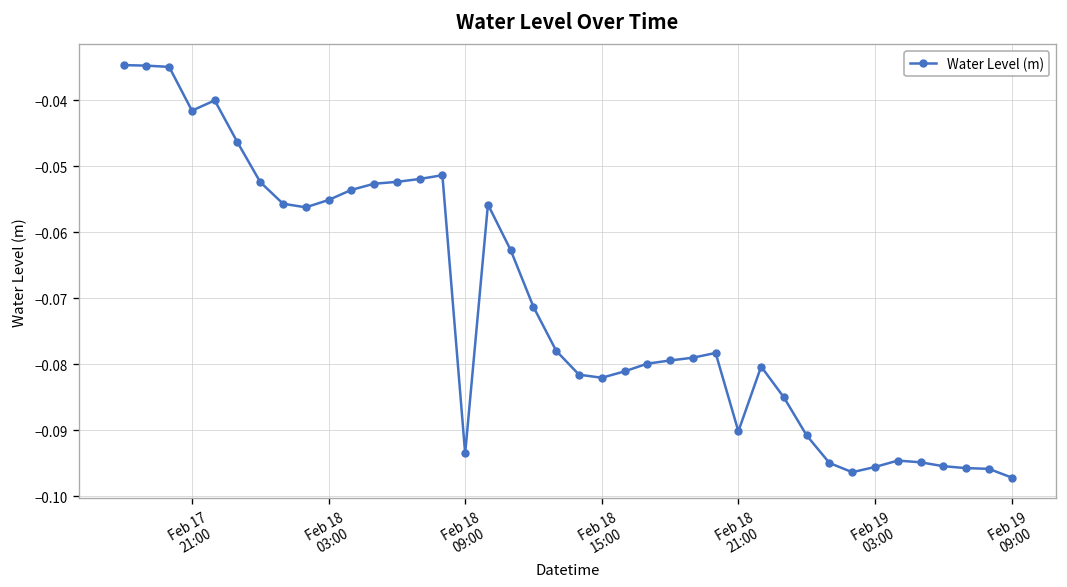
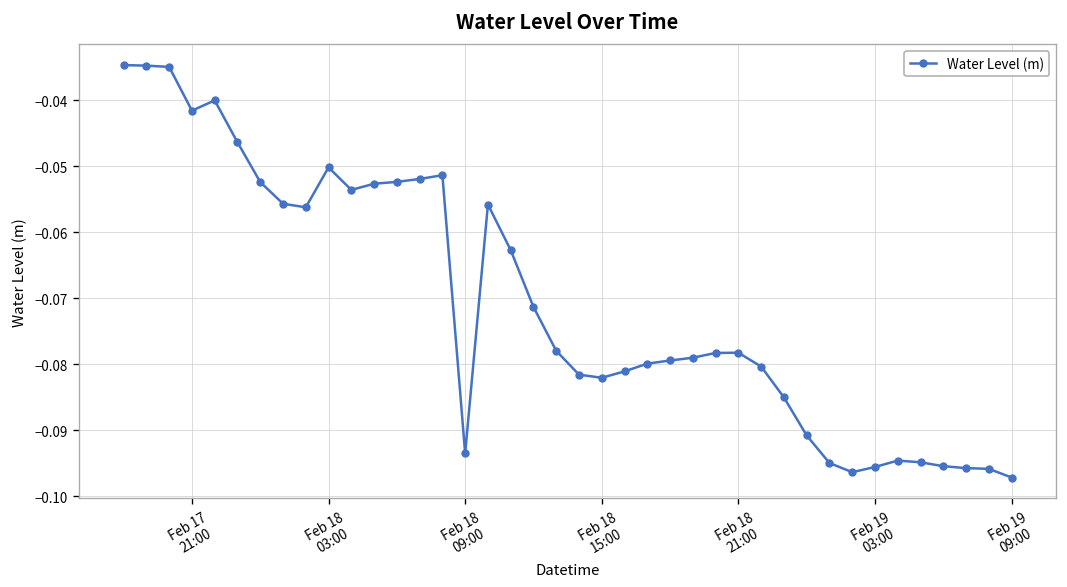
Feb 18 03:00: -0.055 -> -0.050
Feb 18 21:00: -0.090 -> -0.078
